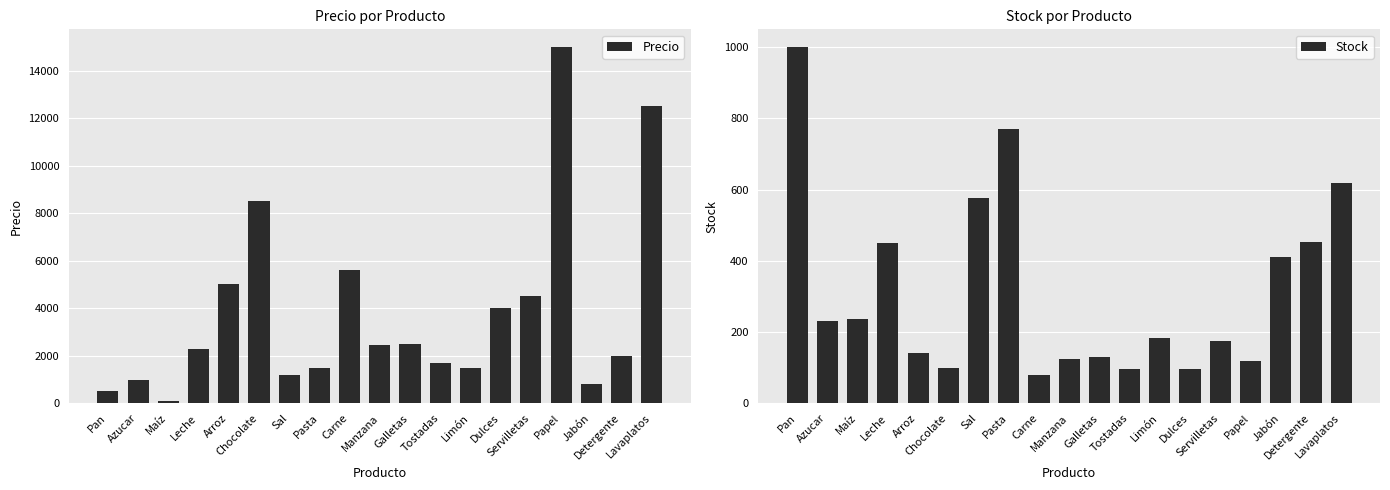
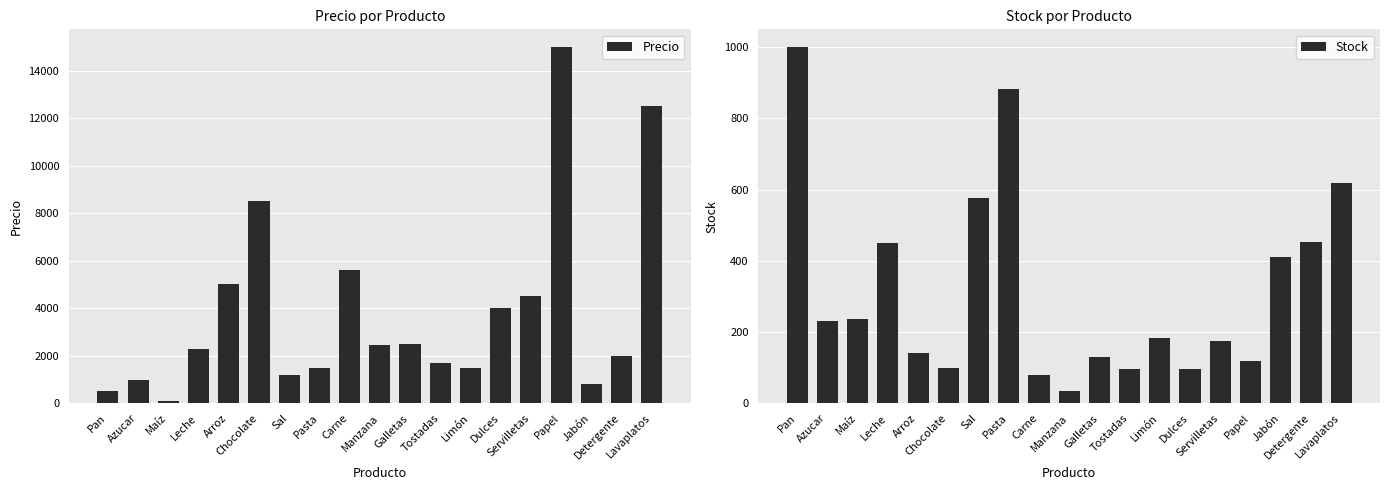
Stock por Producto, Pasta: 770 -> 880
Stock por Producto, Manzana: 120 -> 30
